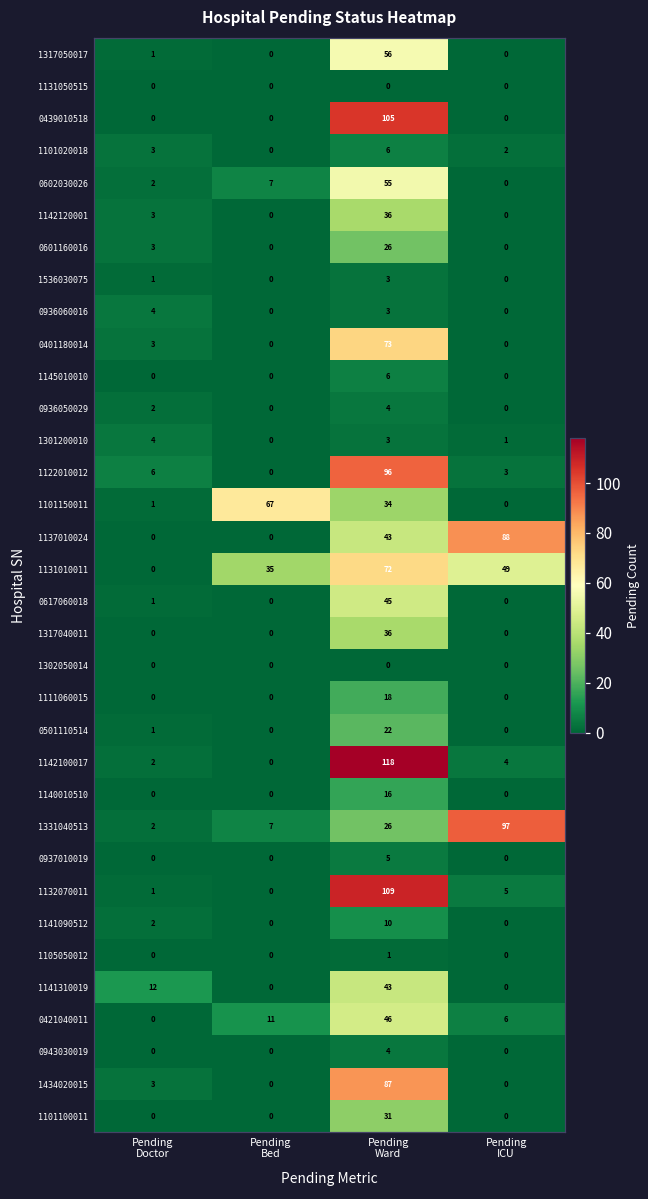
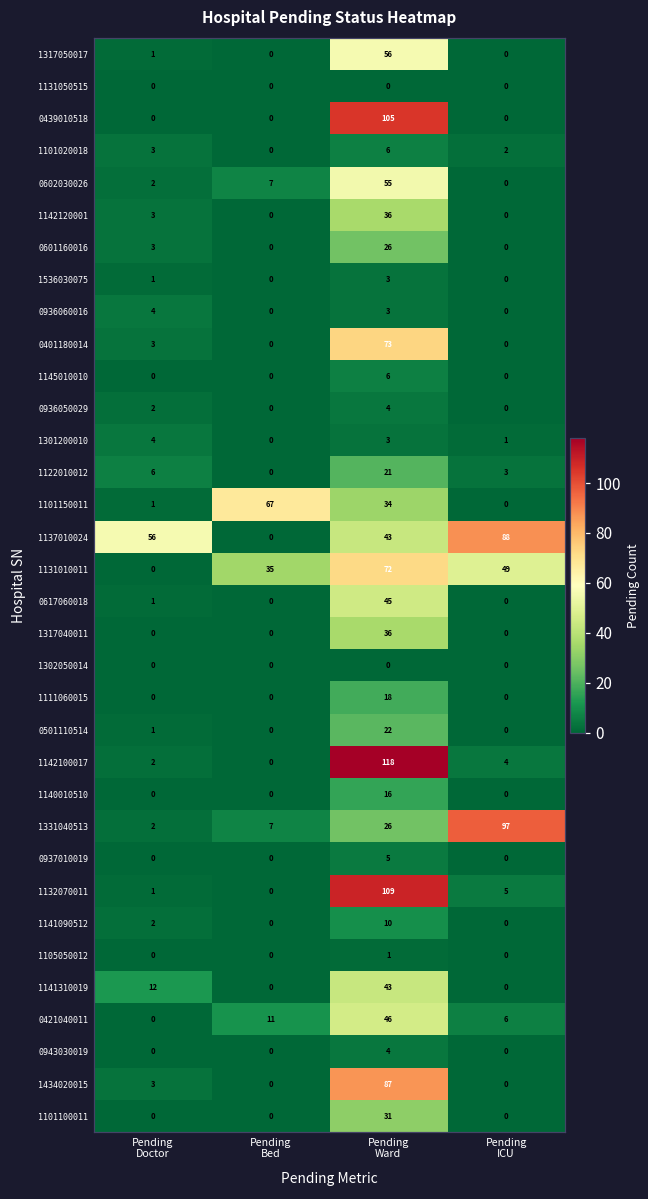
1122010012, Pending Ward: 96 -> 21
1137010024, Pending Doctor: 0 -> 56
